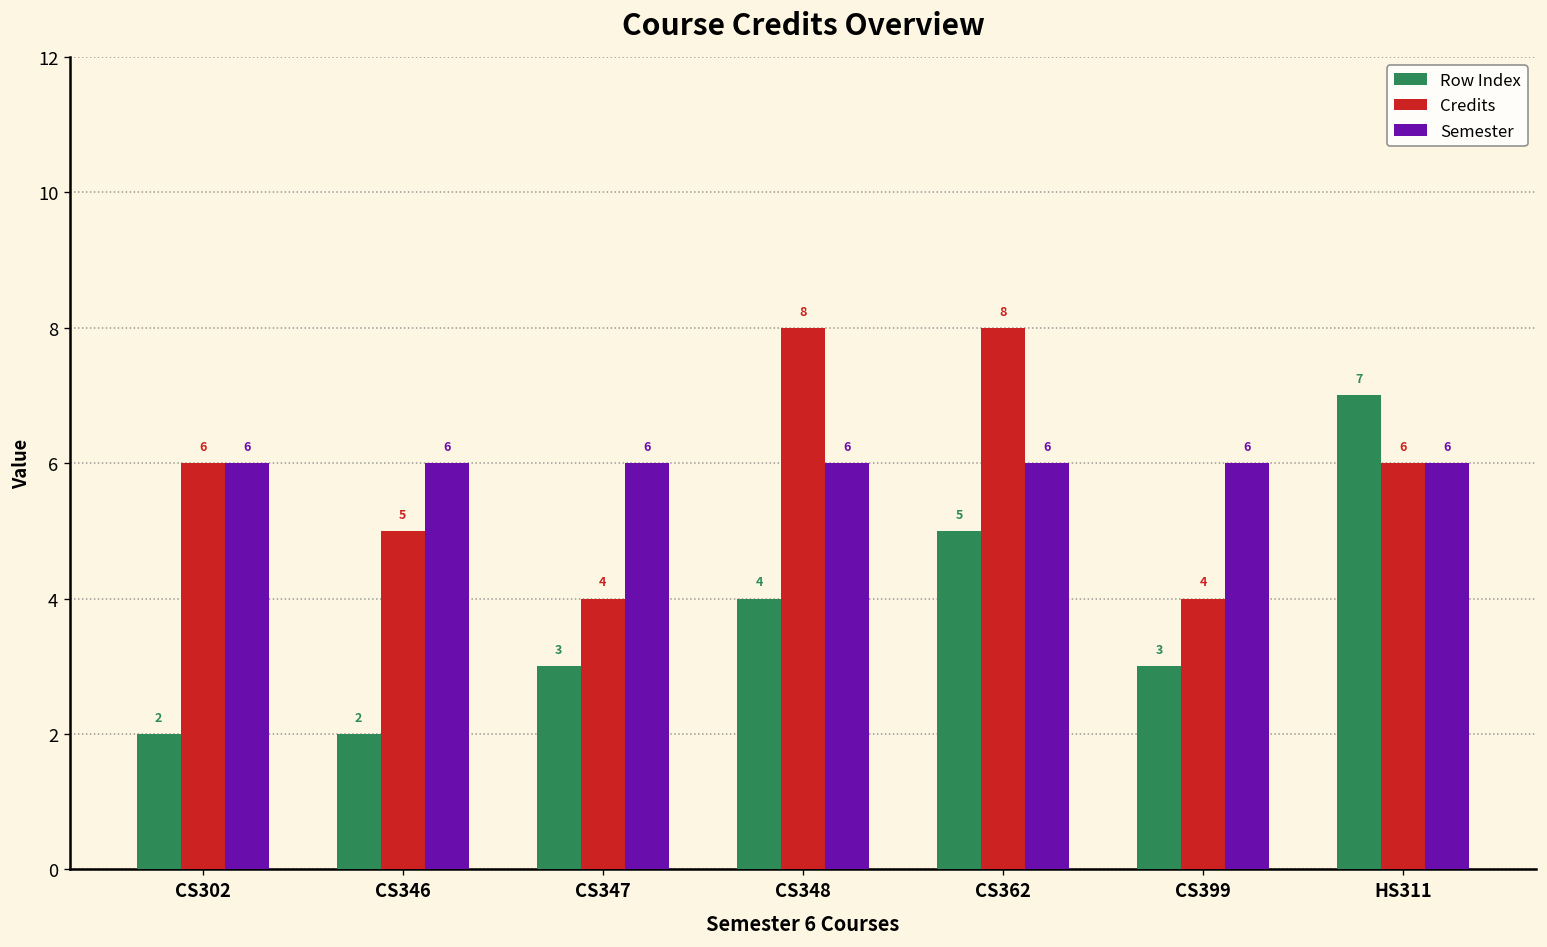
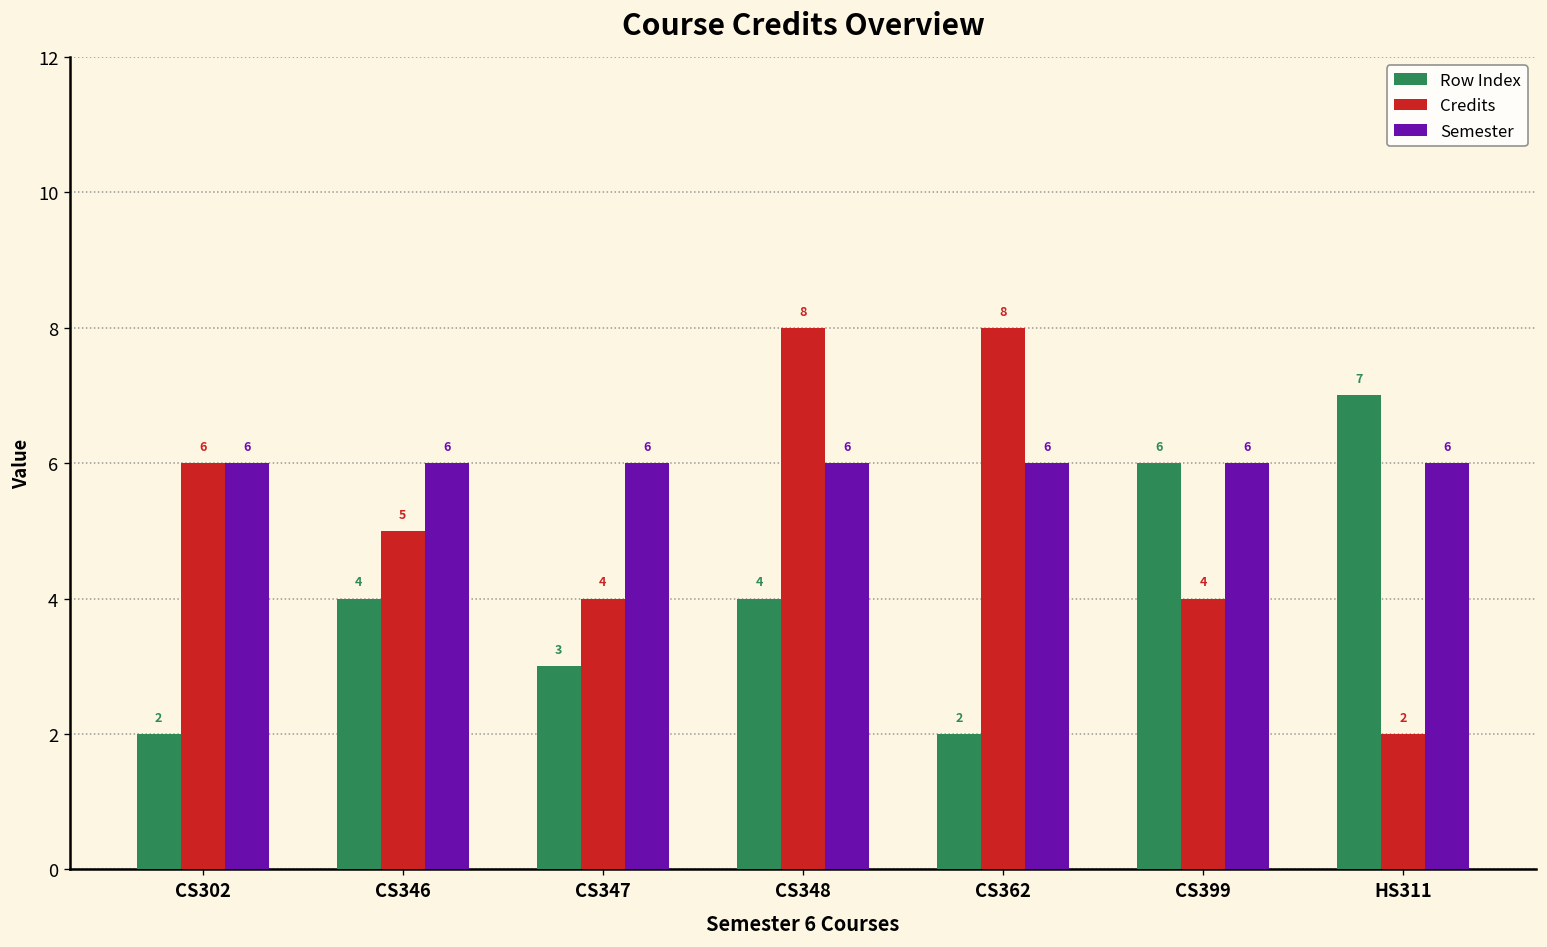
Row Index, CS346: 2 -> 4
Row Index, CS362: 5 -> 2
Row Index, CS399: 3 -> 6
Credits, HS311: 6 -> 2
